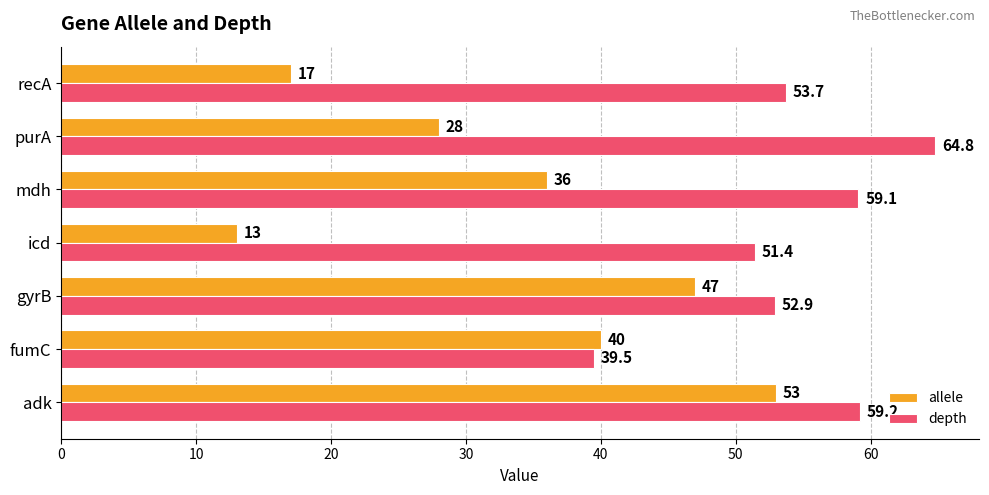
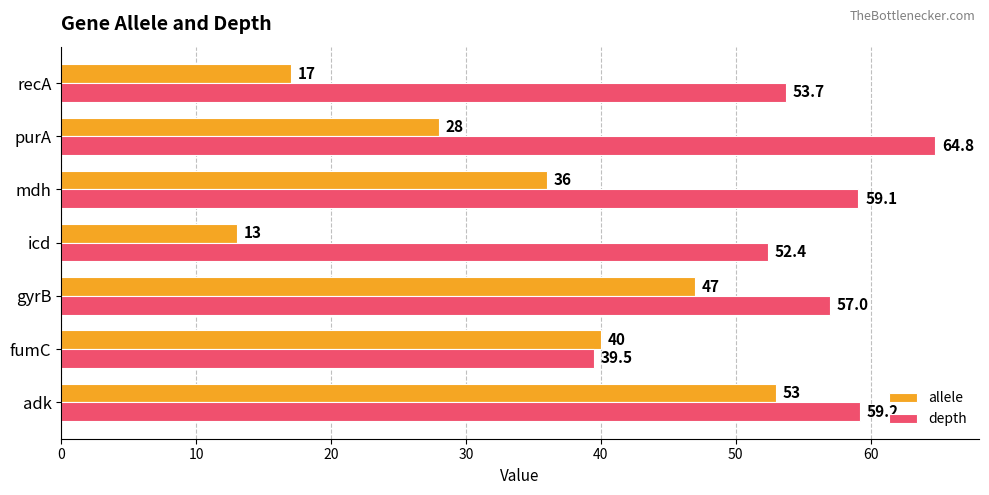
depth, icd: 51.4 -> 52.4
depth, gyrB: 52.9 -> 57.0
